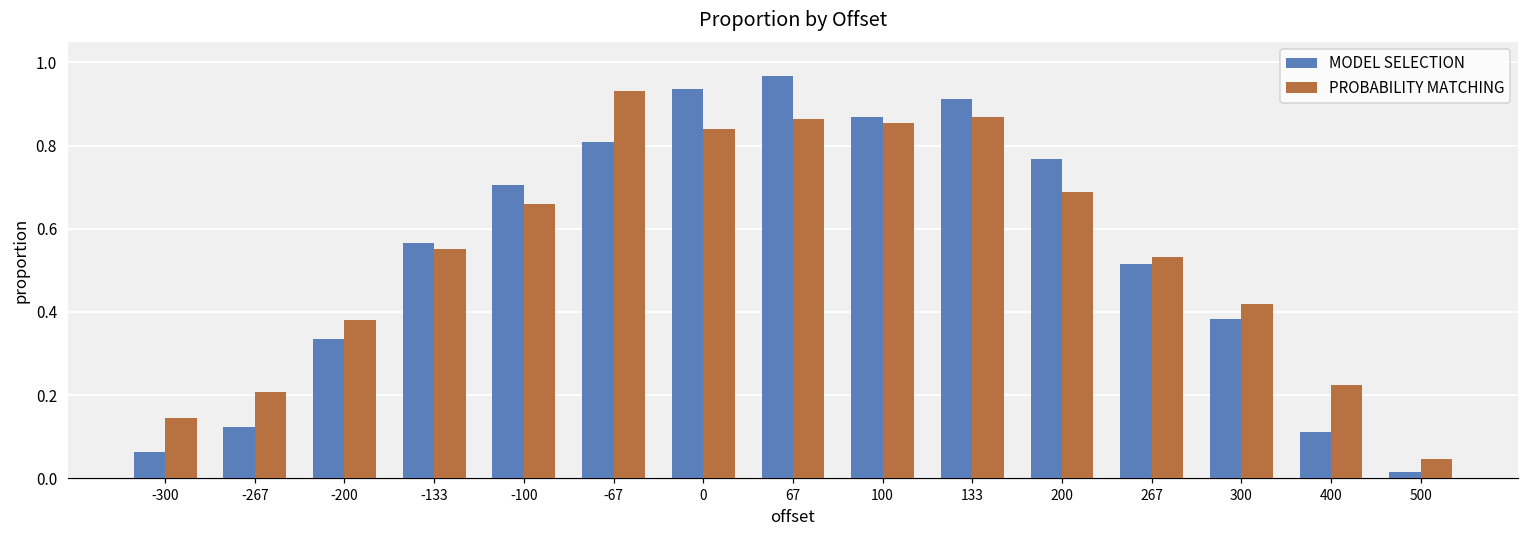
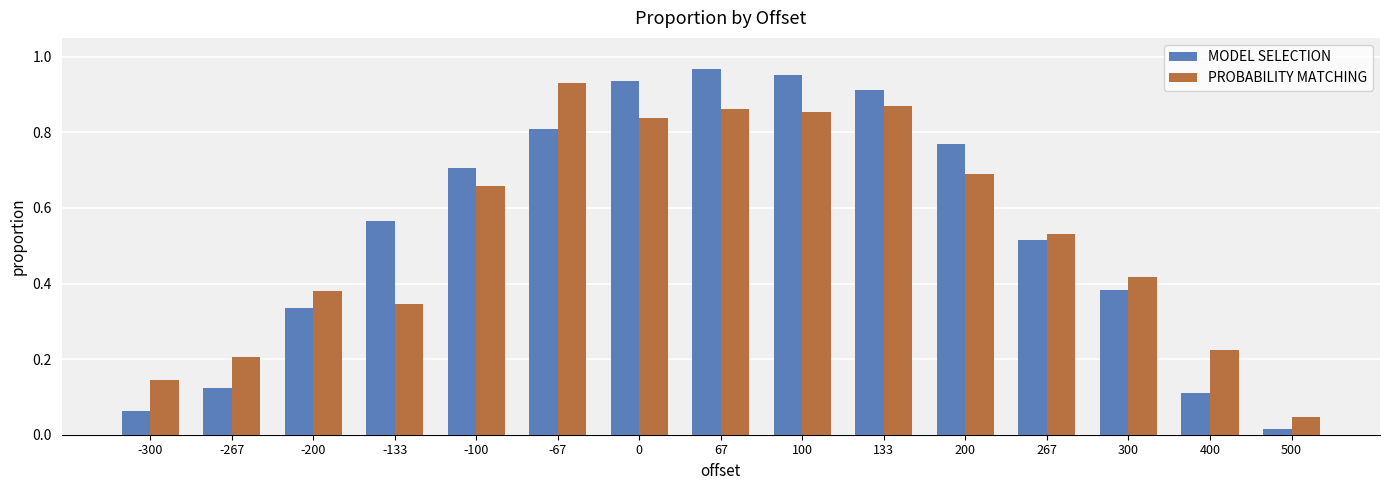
PROBABILITY MATCHING, -133: 0.55 -> 0.35
MODEL SELECTION, 100: 0.87 -> 0.95
